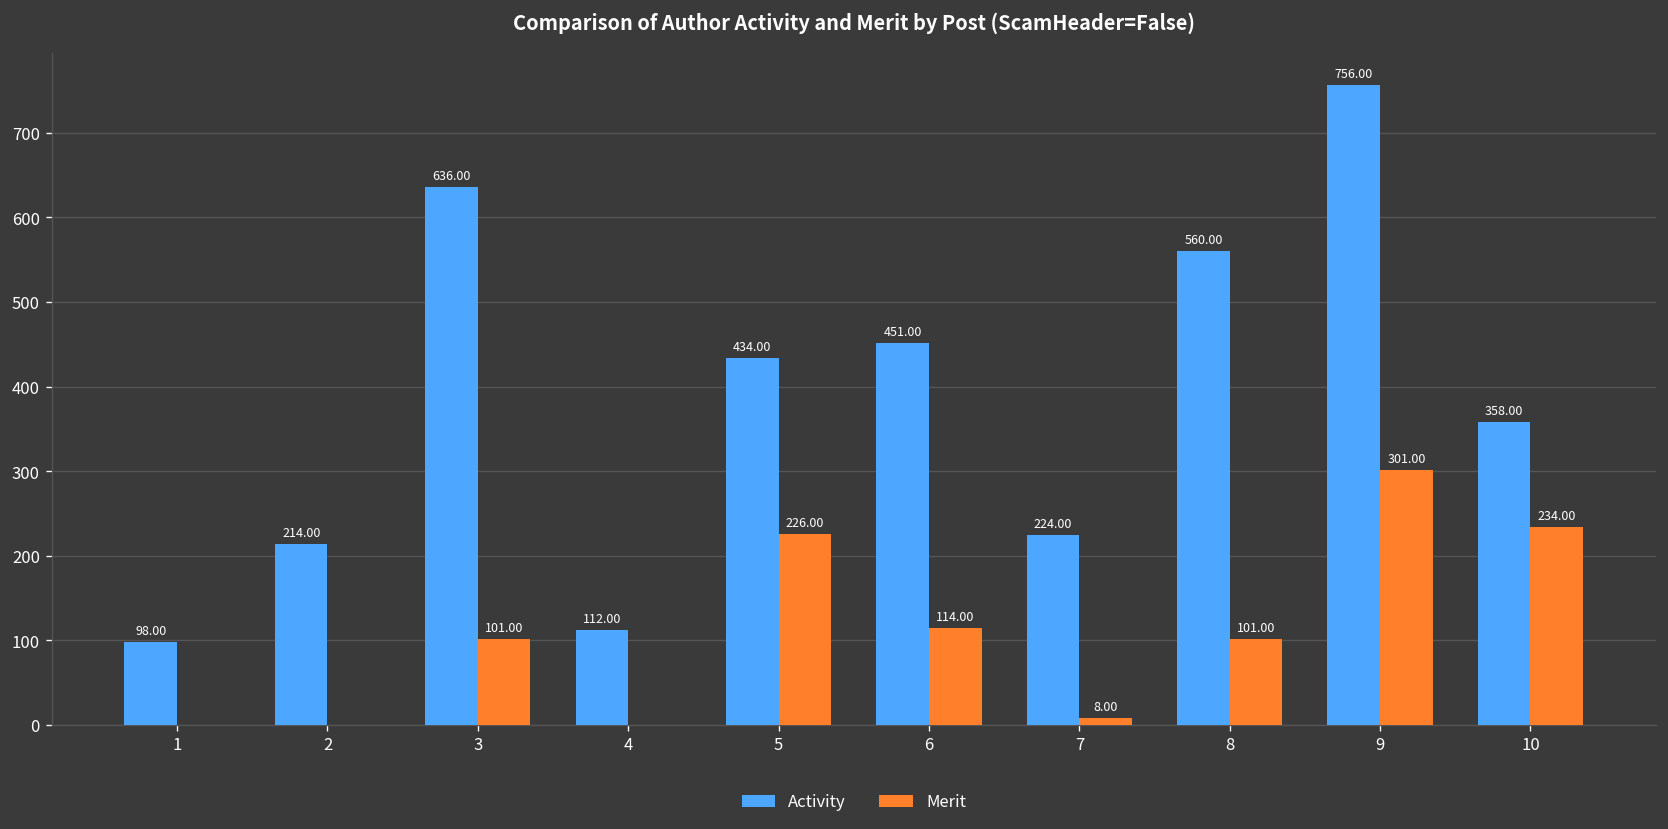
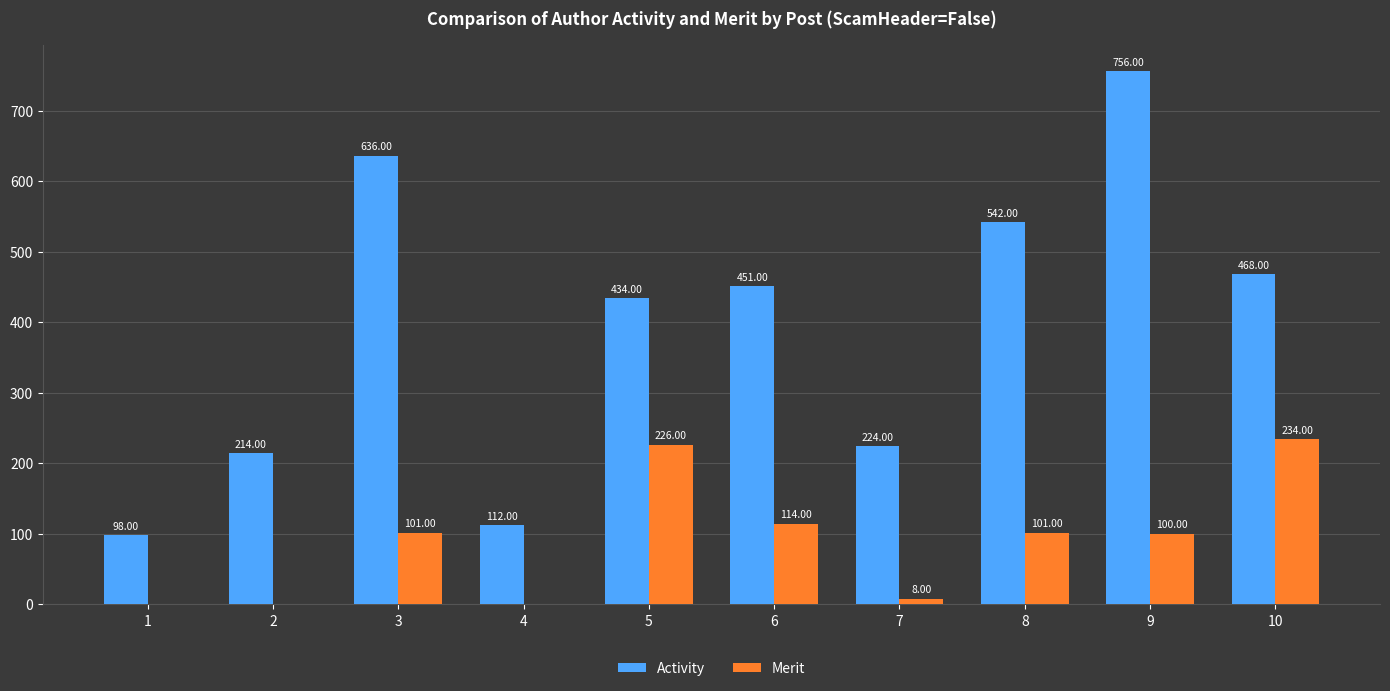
Activity, 8: 560.00 -> 542.00
Merit, 9: 301.00 -> 100.00
Activity, 10: 358.00 -> 468.00
